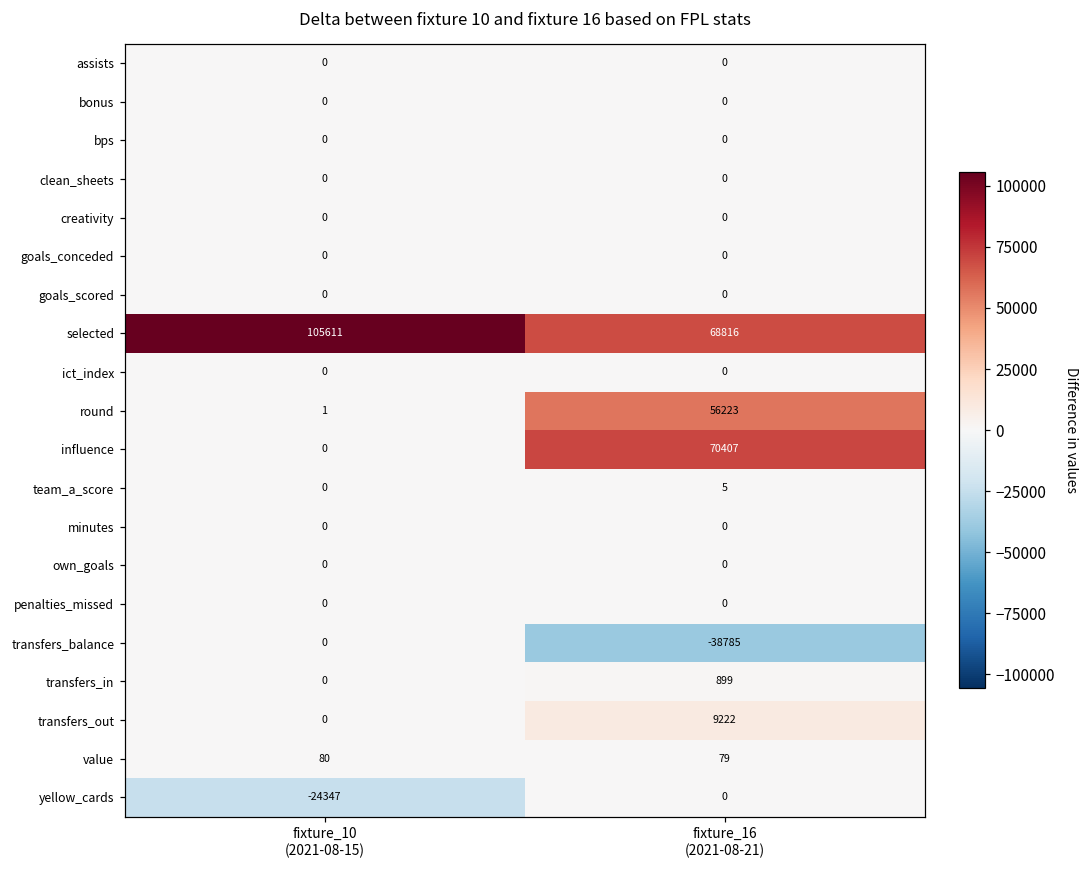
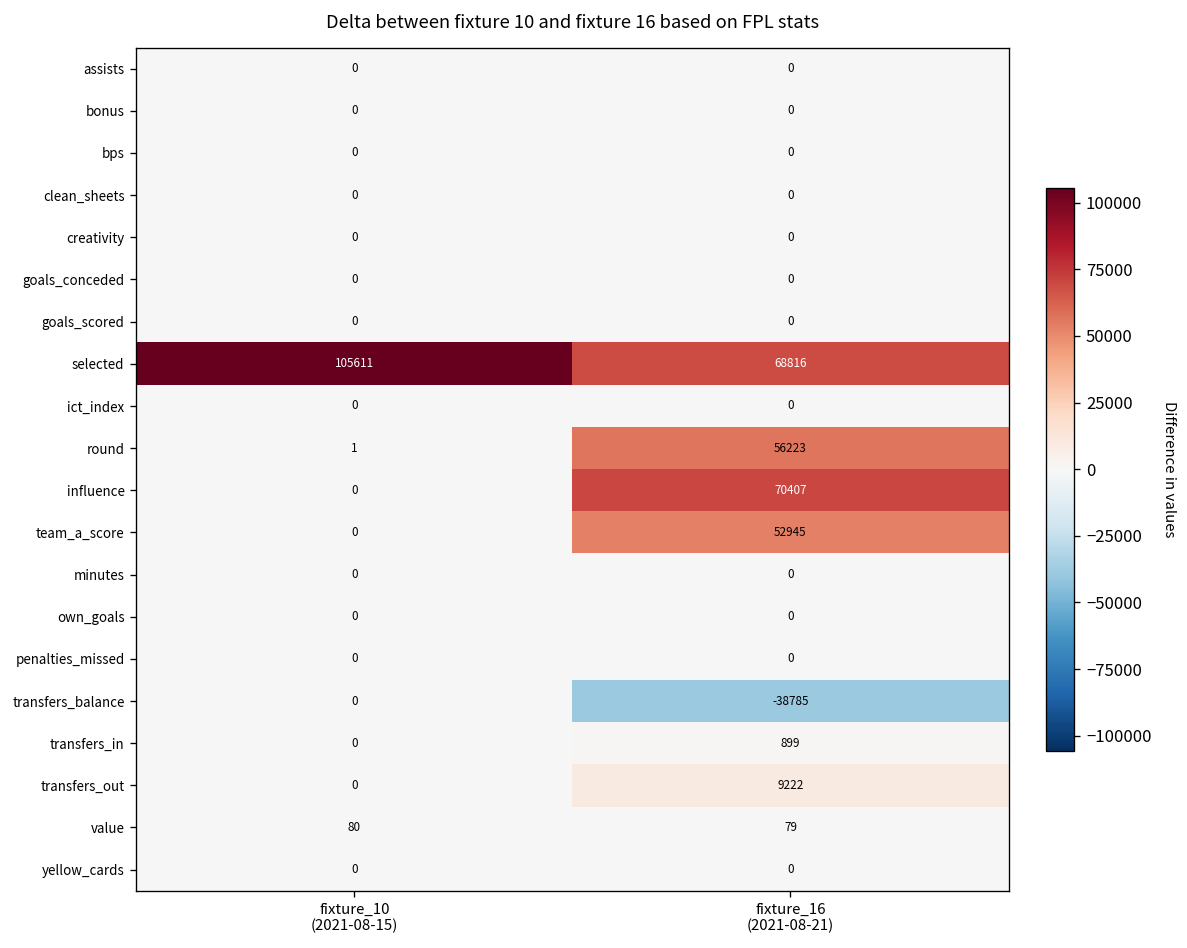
team_a_score, fixture_16 (2021-08-21): 5 -> 52945
yellow_cards, fixture_10 (2021-08-15): -24347 -> 0
